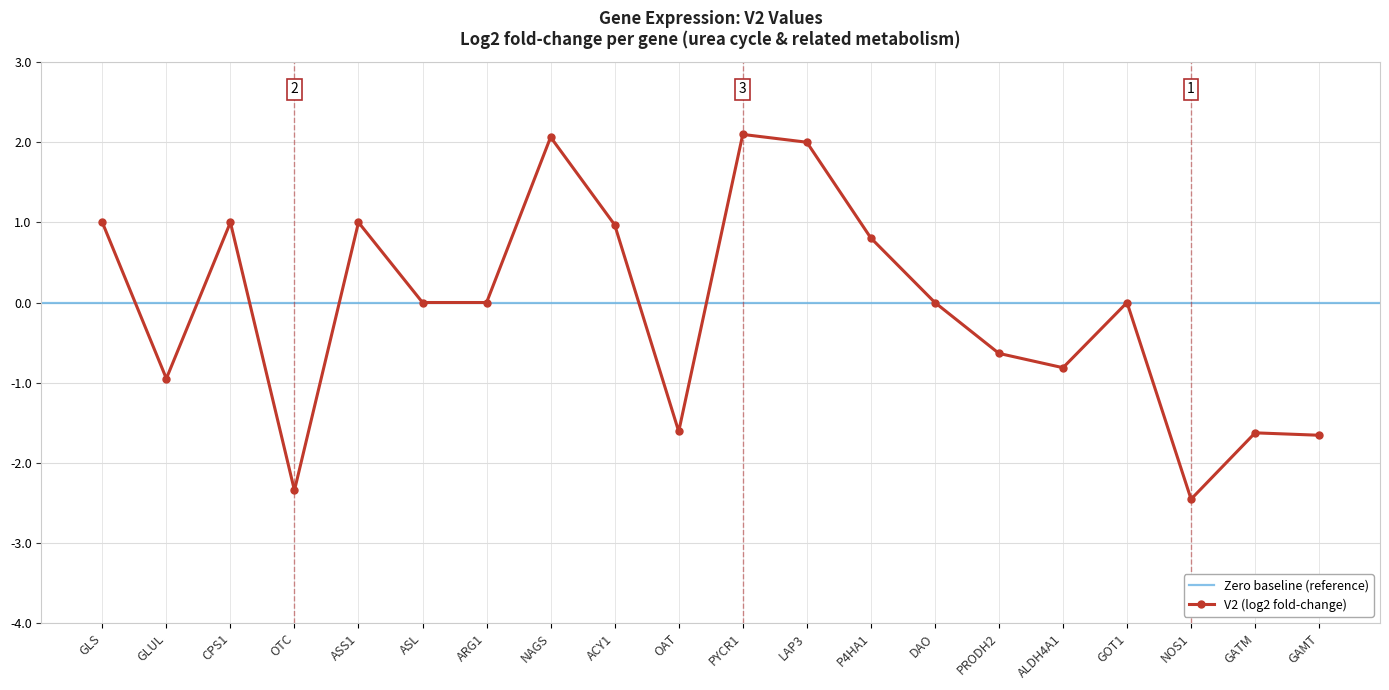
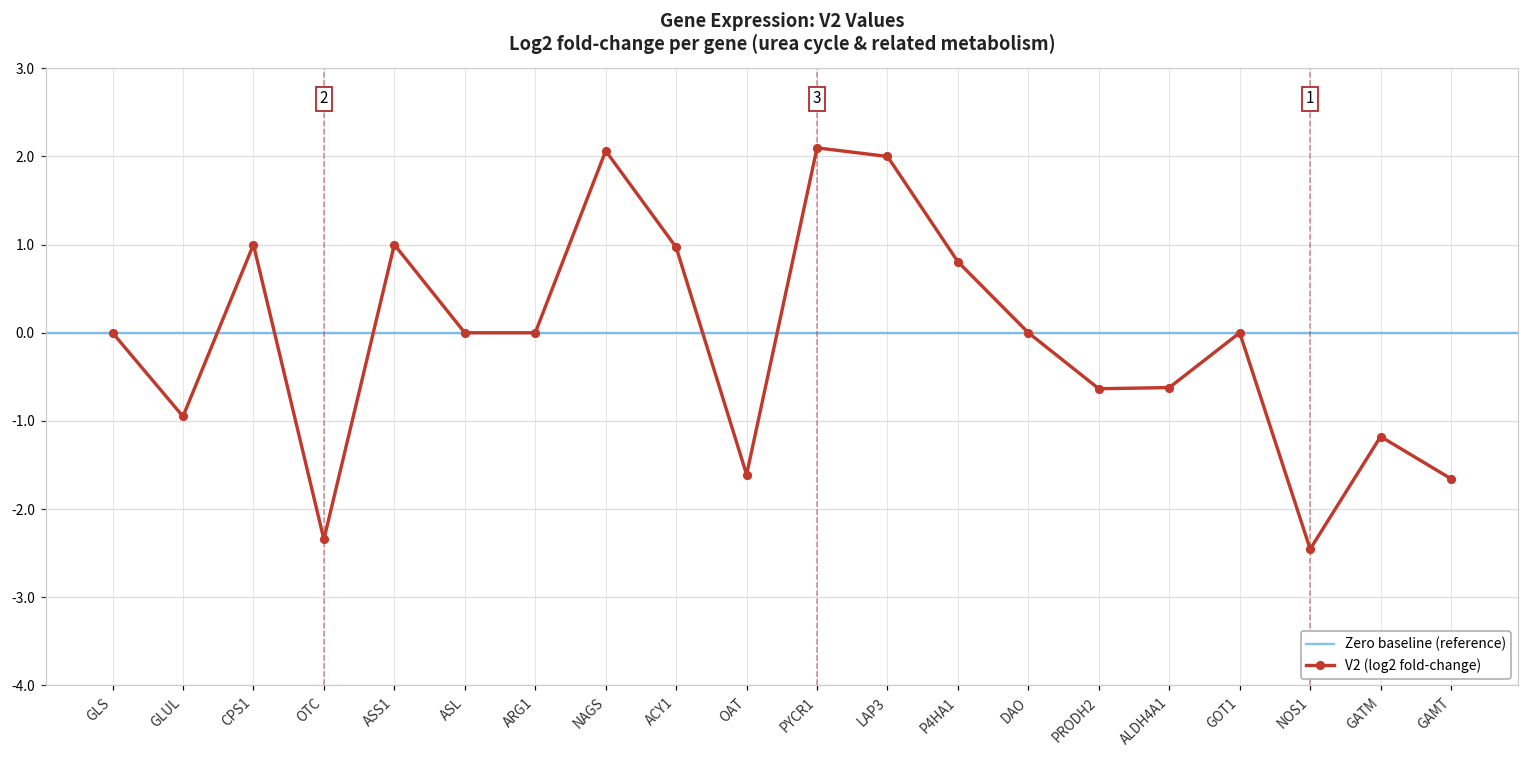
GLS: 1 -> 0
ALDH4A1: -0.8 -> -0.6
GATM: -1.6 -> -1.2
